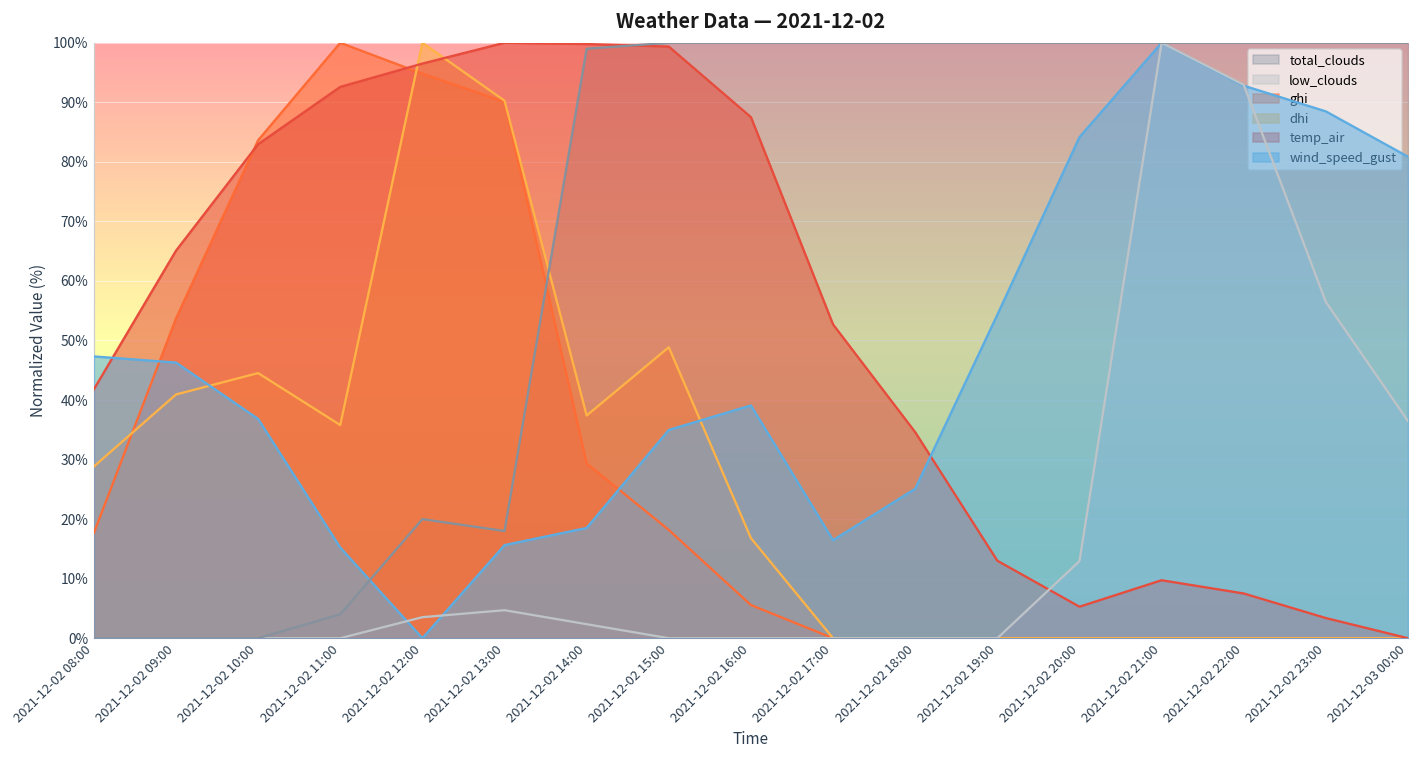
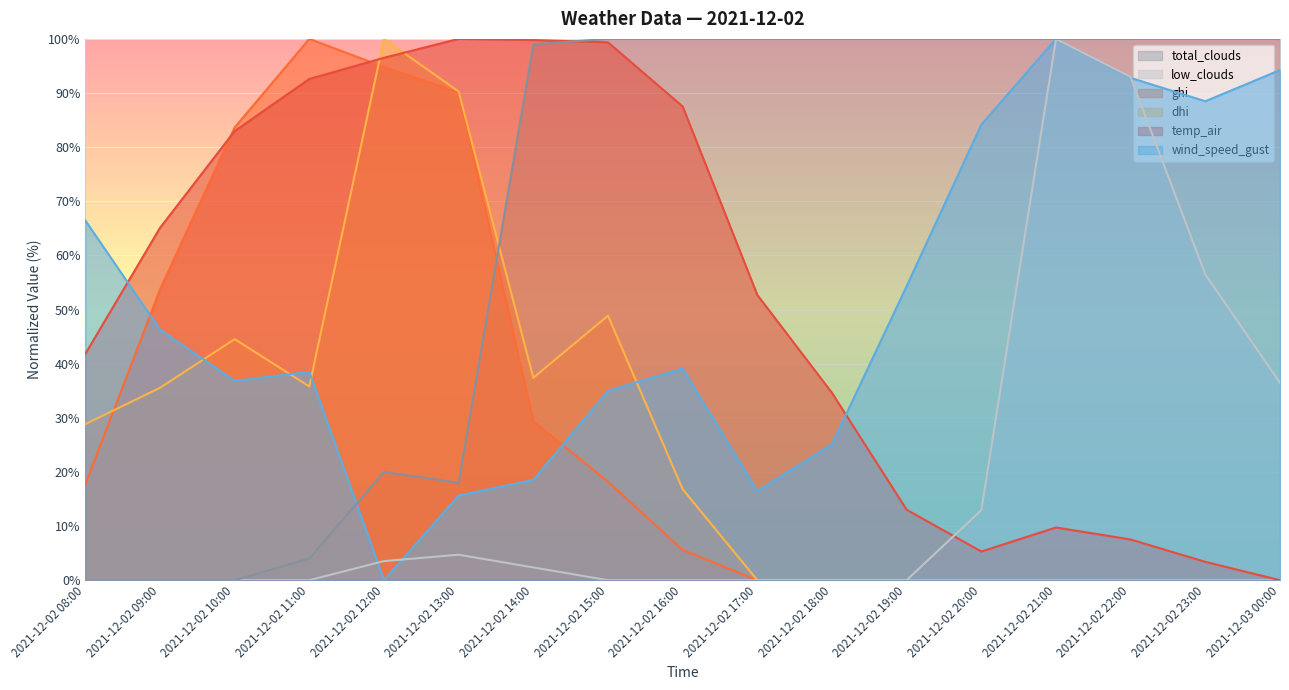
wind_speed_gust, 2021-12-02 08:00: 47% -> 66%
dhi, 2021-12-02 09:00: 41% -> 36%
wind_speed_gust, 2021-12-02 11:00: 15% -> 38%
wind_speed_gust, 2021-12-03 00:00: 81% -> 94%
